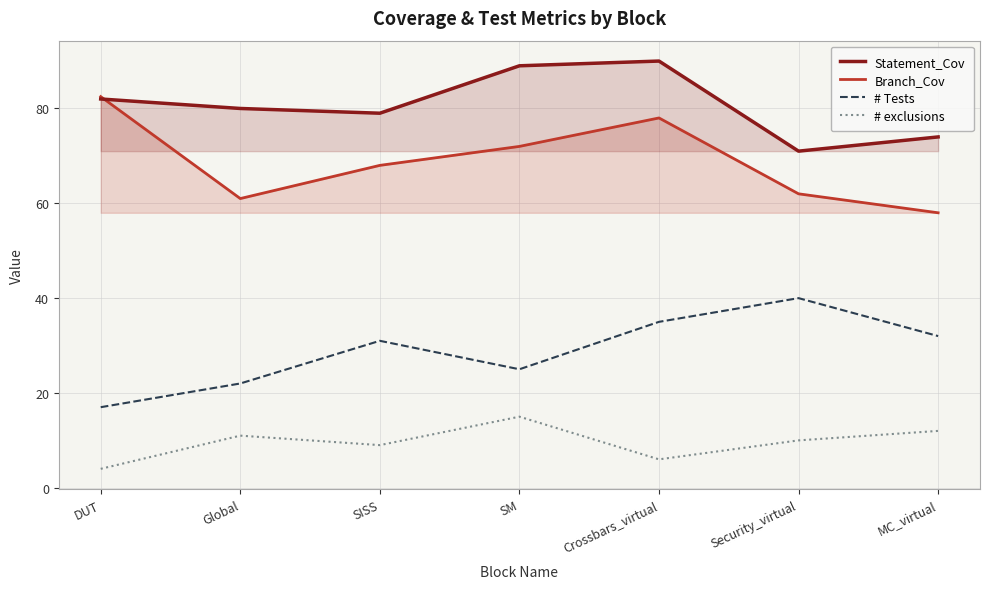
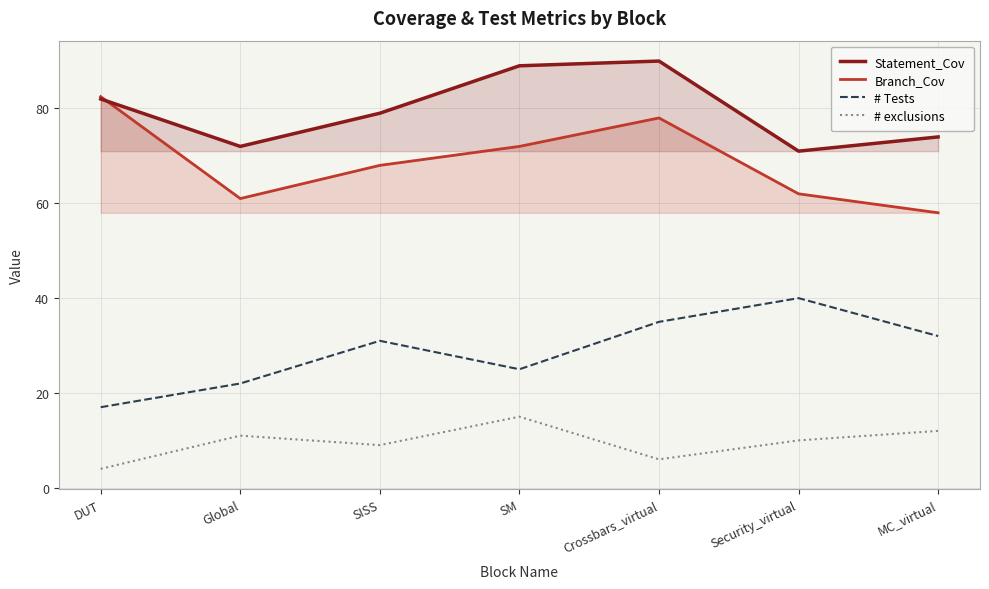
Statement_Cov, Global: 80 -> 72
